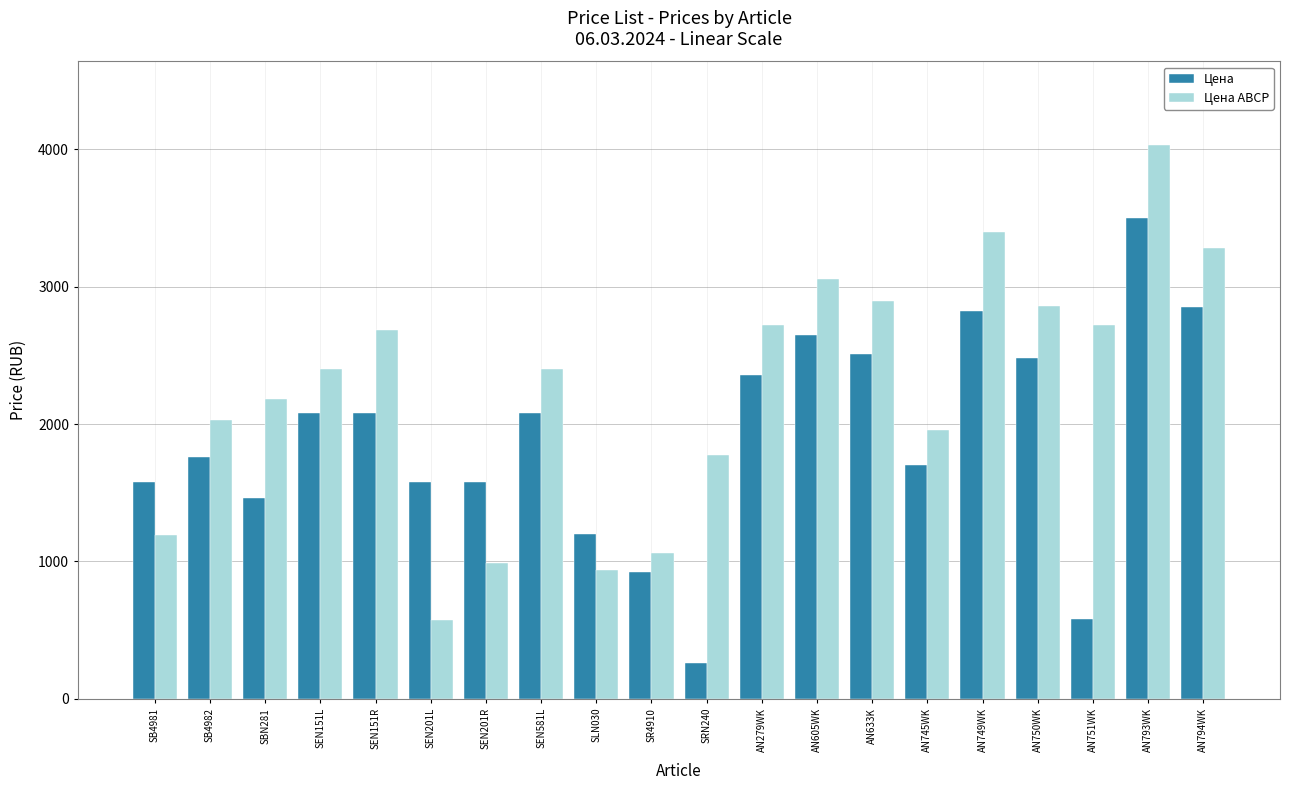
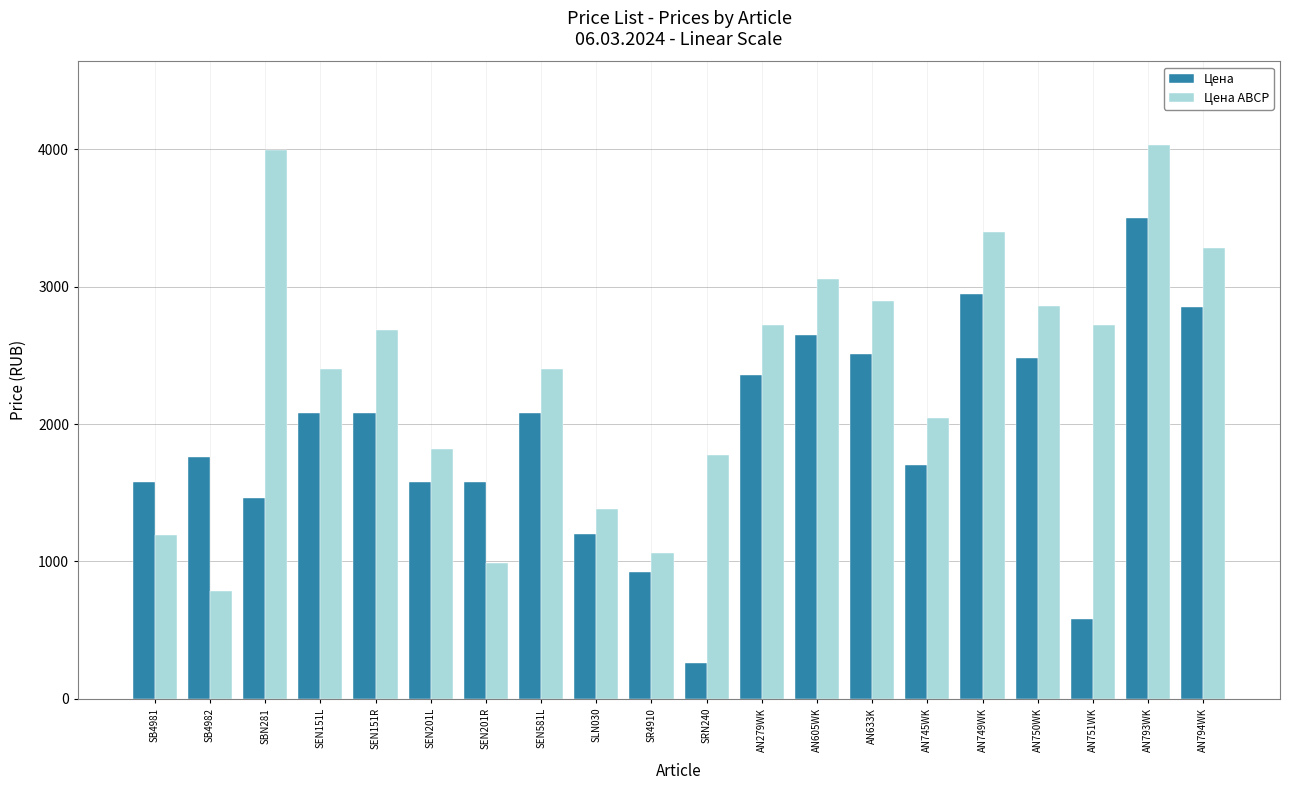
Цена ABCP, SB4982: 2030 -> 780
Цена ABCP, SBN281: 2180 -> 3990
Цена ABCP, SEN201L: 580 -> 1820
Цена ABCP, SLN030: 940 -> 1380
Цена ABCP, AN745WK: 1960 -> 2040
Цена, AN749WK: 2820 -> 2950
